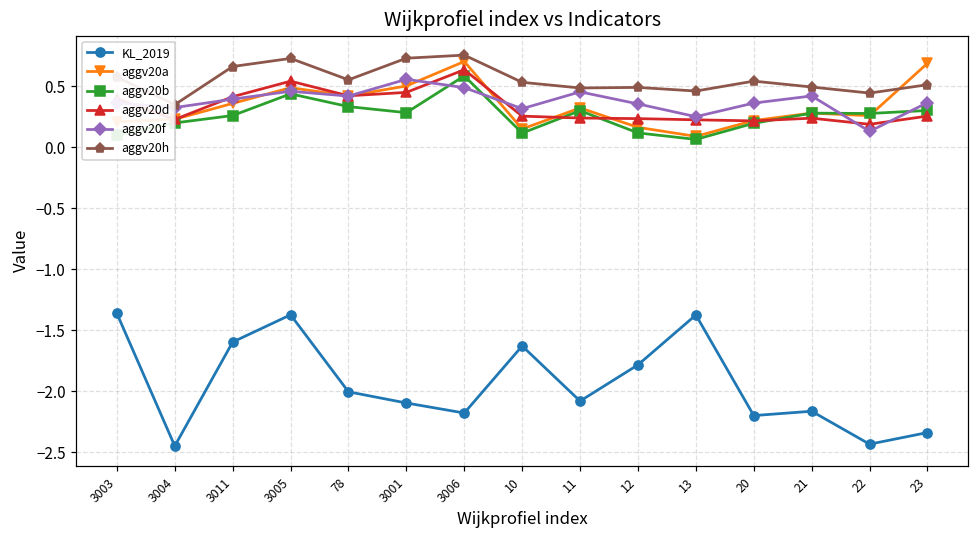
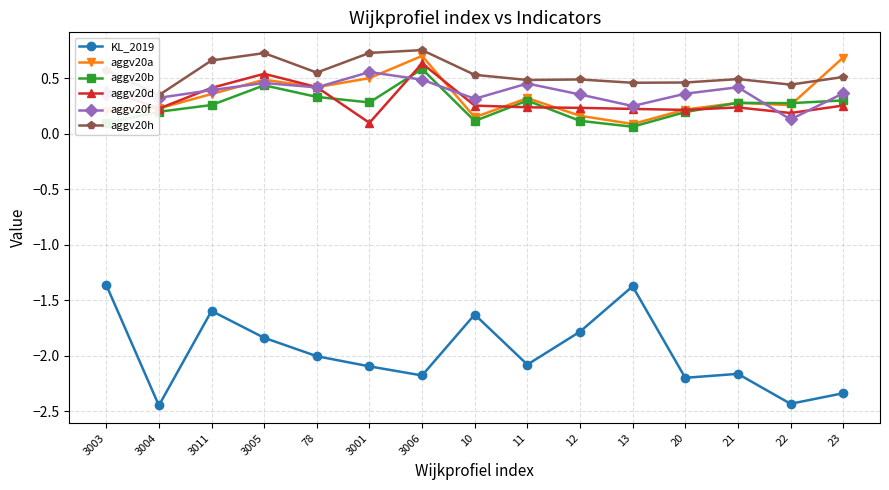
KL_2019, 3005: -1.37 -> -1.84
aggv20d, 3001: 0.45 -> 0.10
aggv20h, 20: 0.54 -> 0.46
